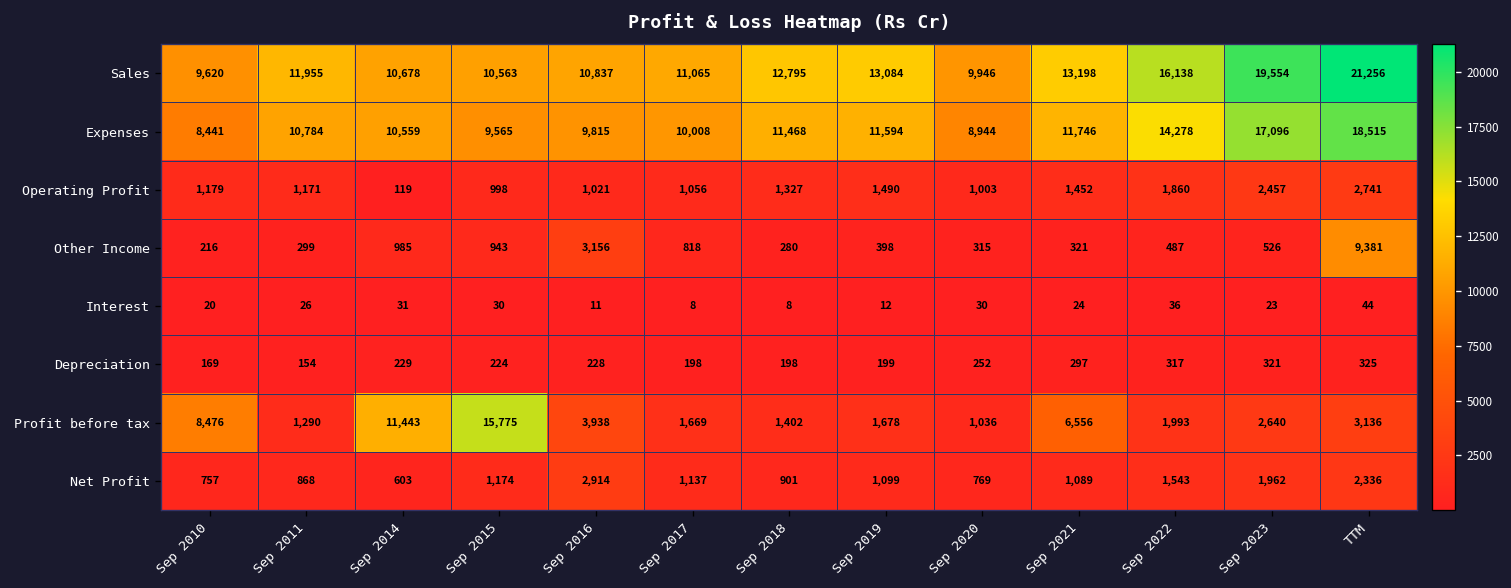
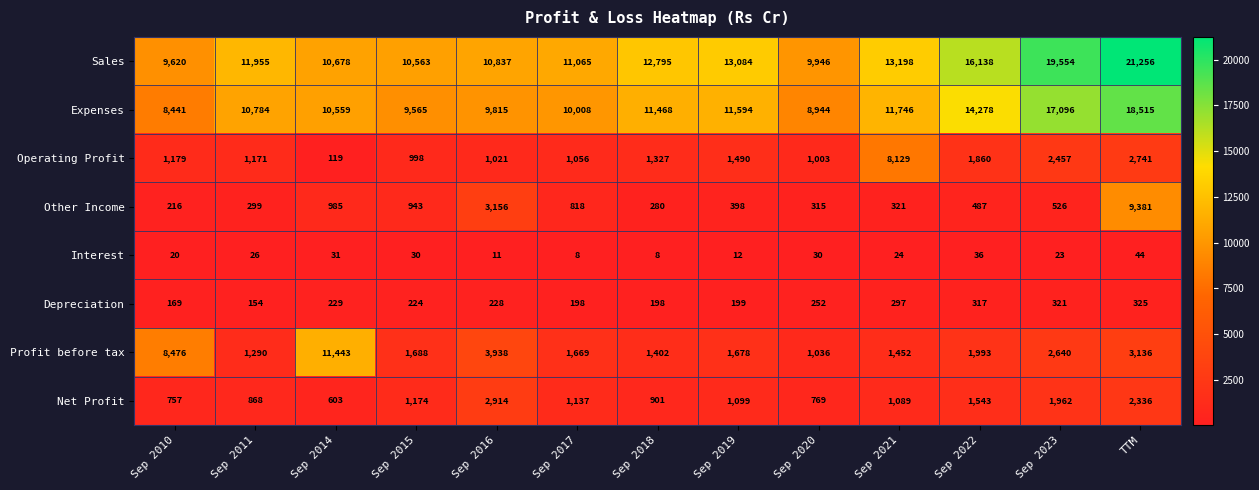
Operating Profit, Sep 2021: 1,452 -> 8,129
Profit before tax, Sep 2015: 15,775 -> 1,688
Profit before tax, Sep 2021: 6,556 -> 1,452
